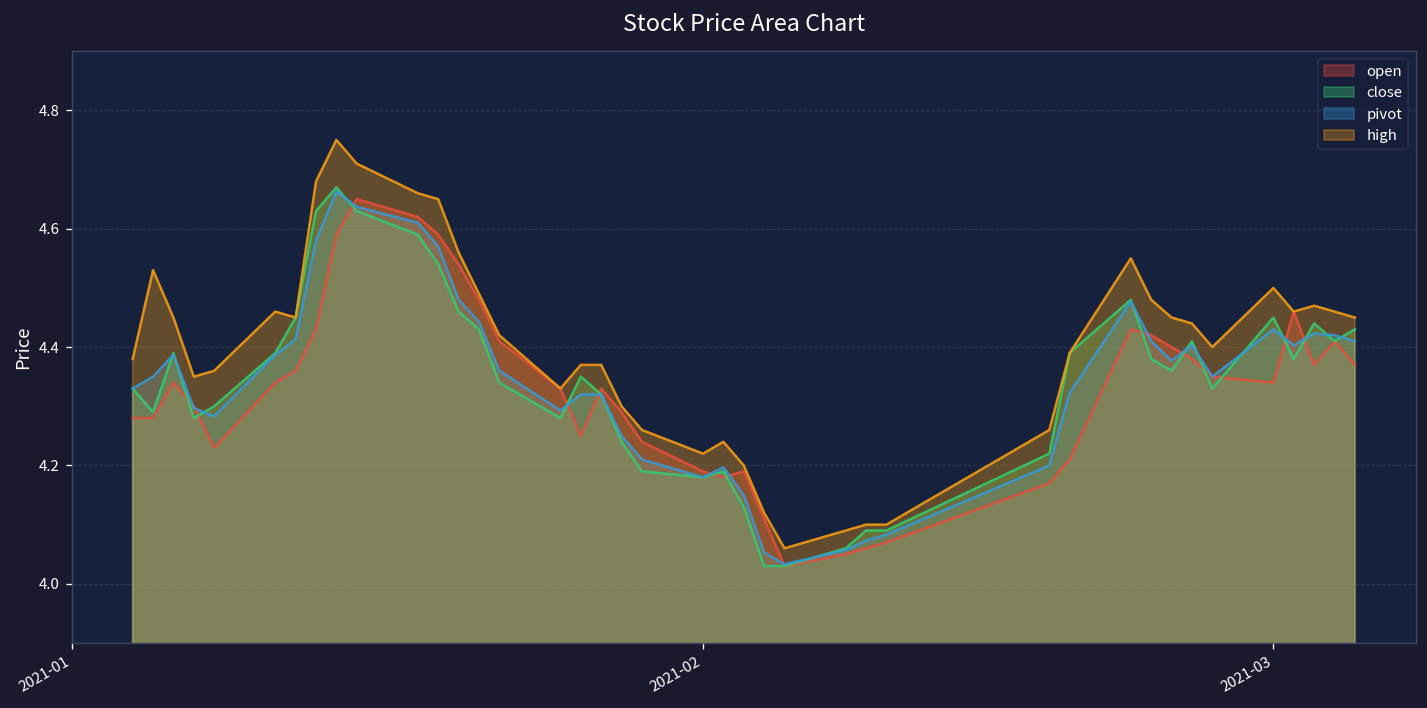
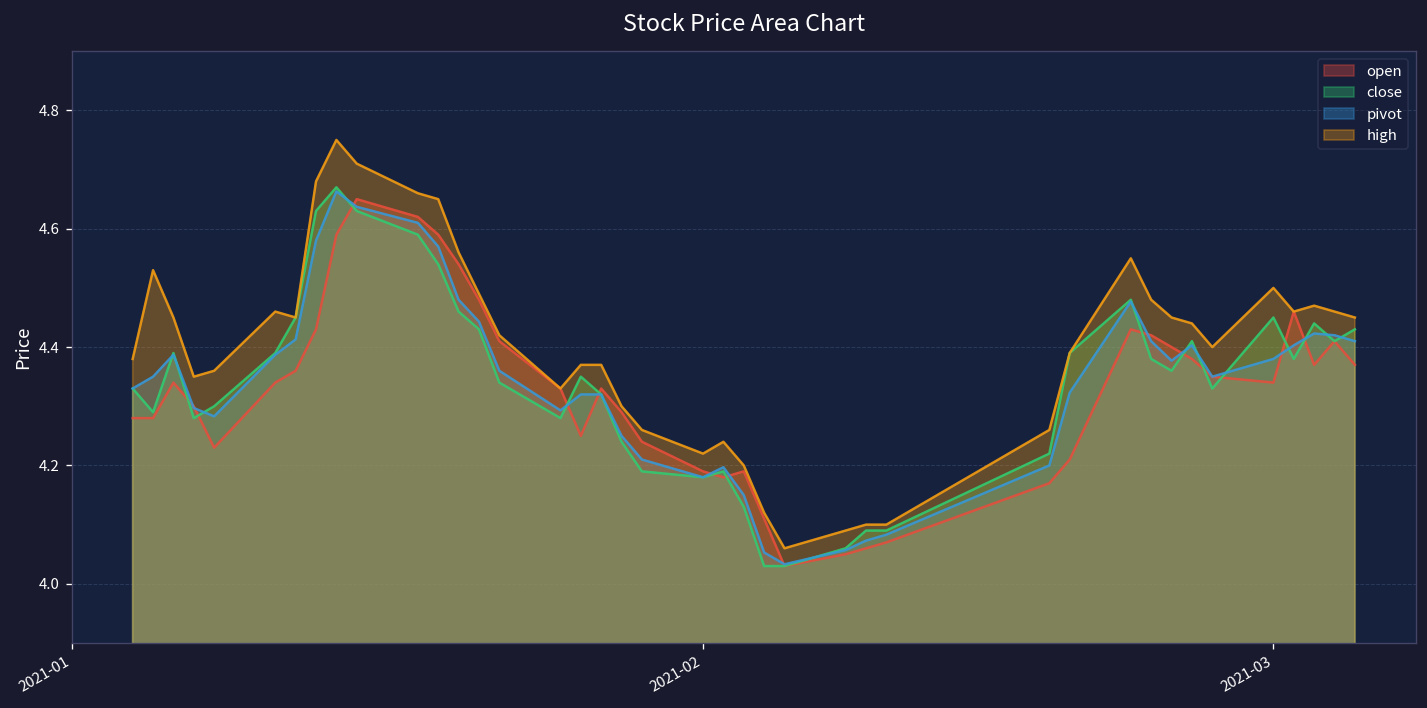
pivot, 2021-03: 4.43 -> 4.38
